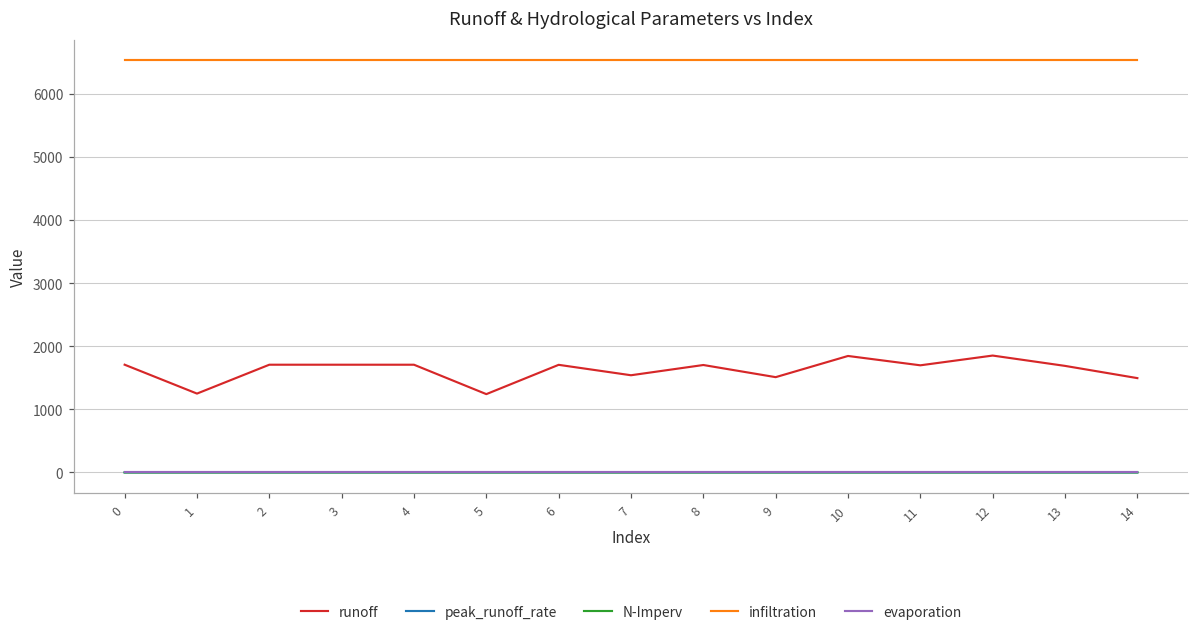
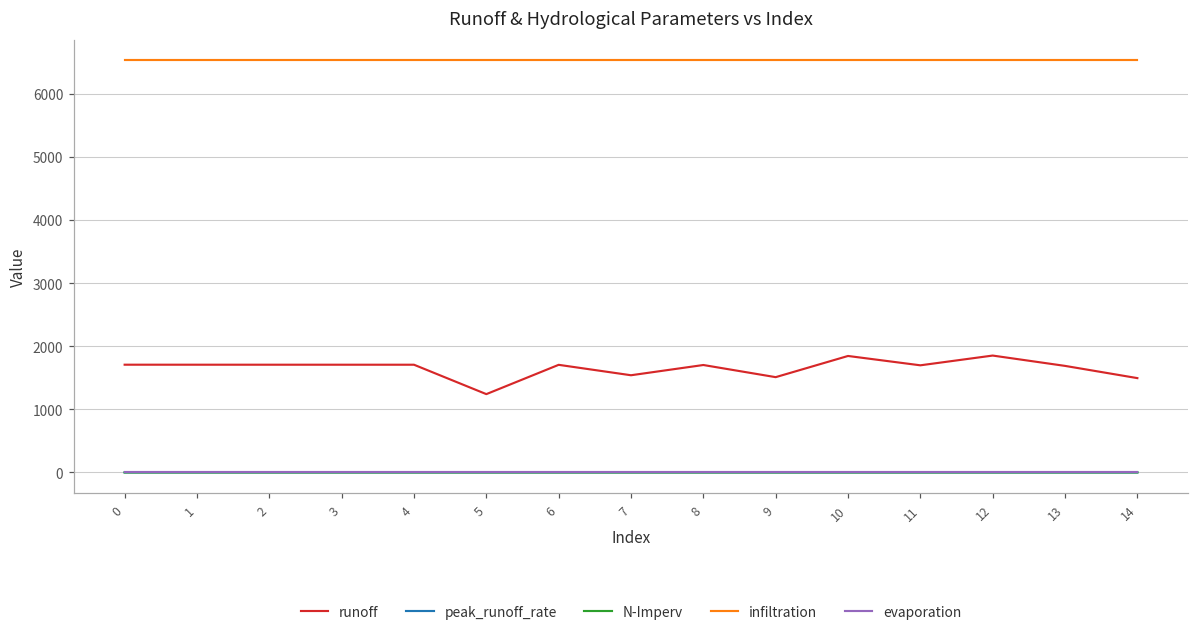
runoff, 1: 1200 -> 1700
